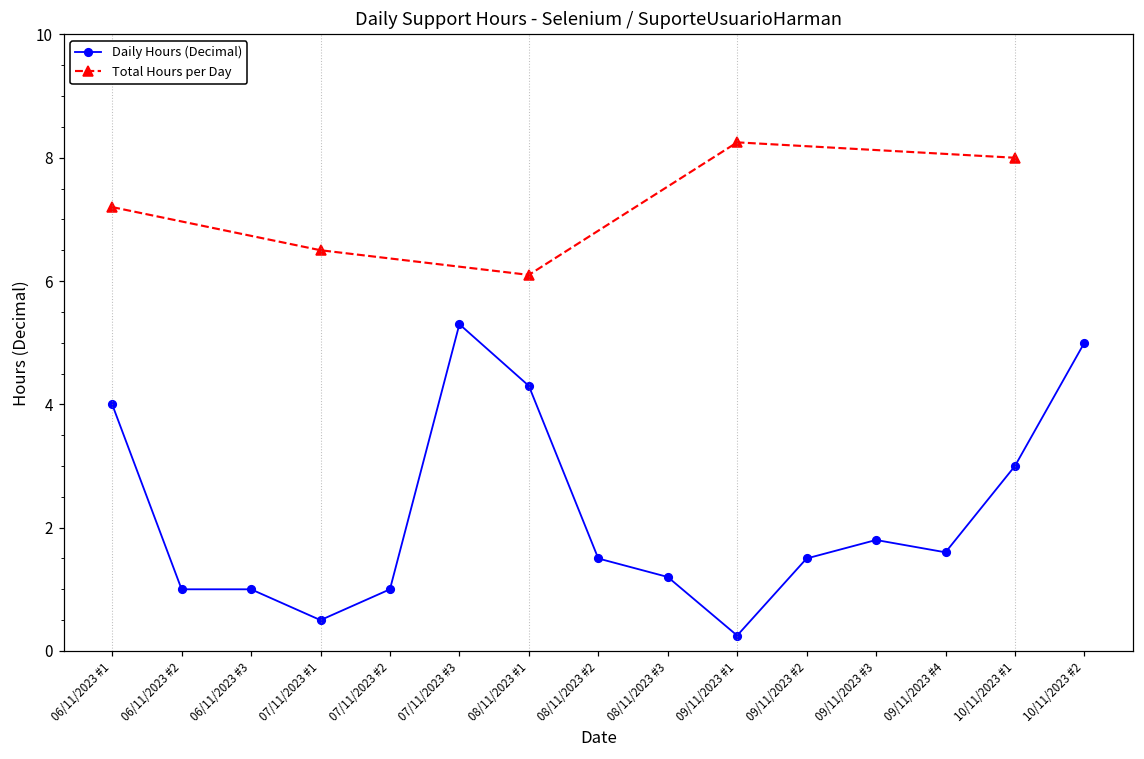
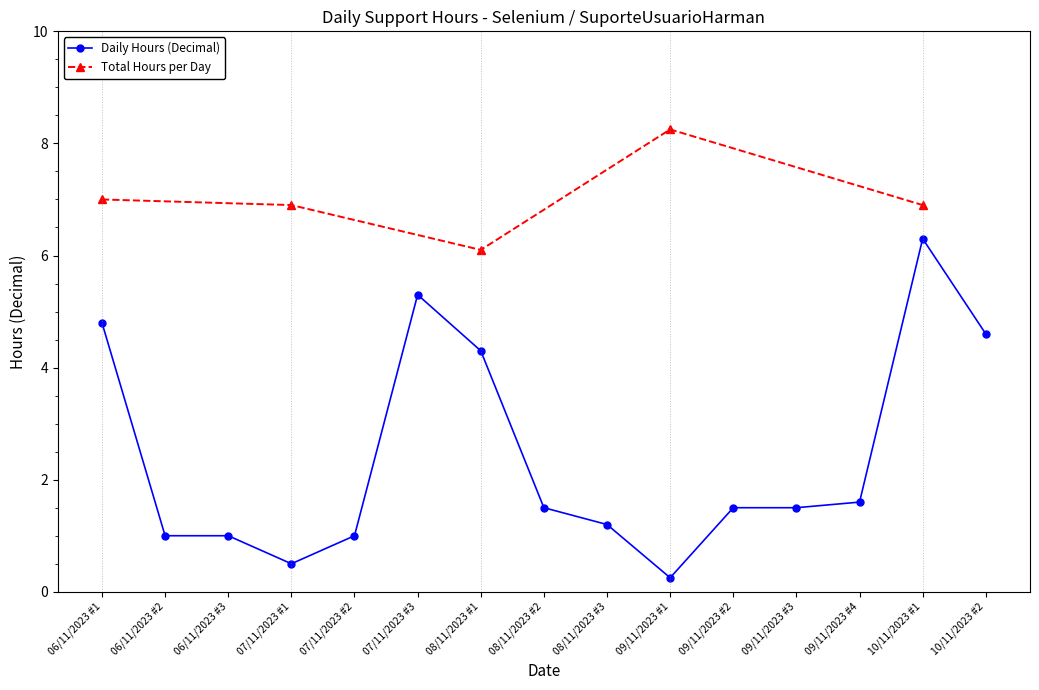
Daily Hours (Decimal), 06/11/2023 #1: 4.0 -> 4.8
Total Hours per Day, 06/11/2023 #1: 7.2 -> 7.0
Total Hours per Day, 07/11/2023 #1: 6.5 -> 6.9
Daily Hours (Decimal), 09/11/2023 #3: 1.8 -> 1.5
Daily Hours (Decimal), 10/11/2023 #1: 3.0 -> 6.3
Total Hours per Day, 10/11/2023 #1: 8.0 -> 6.9
Daily Hours (Decimal), 10/11/2023 #2: 5.0 -> 4.6
